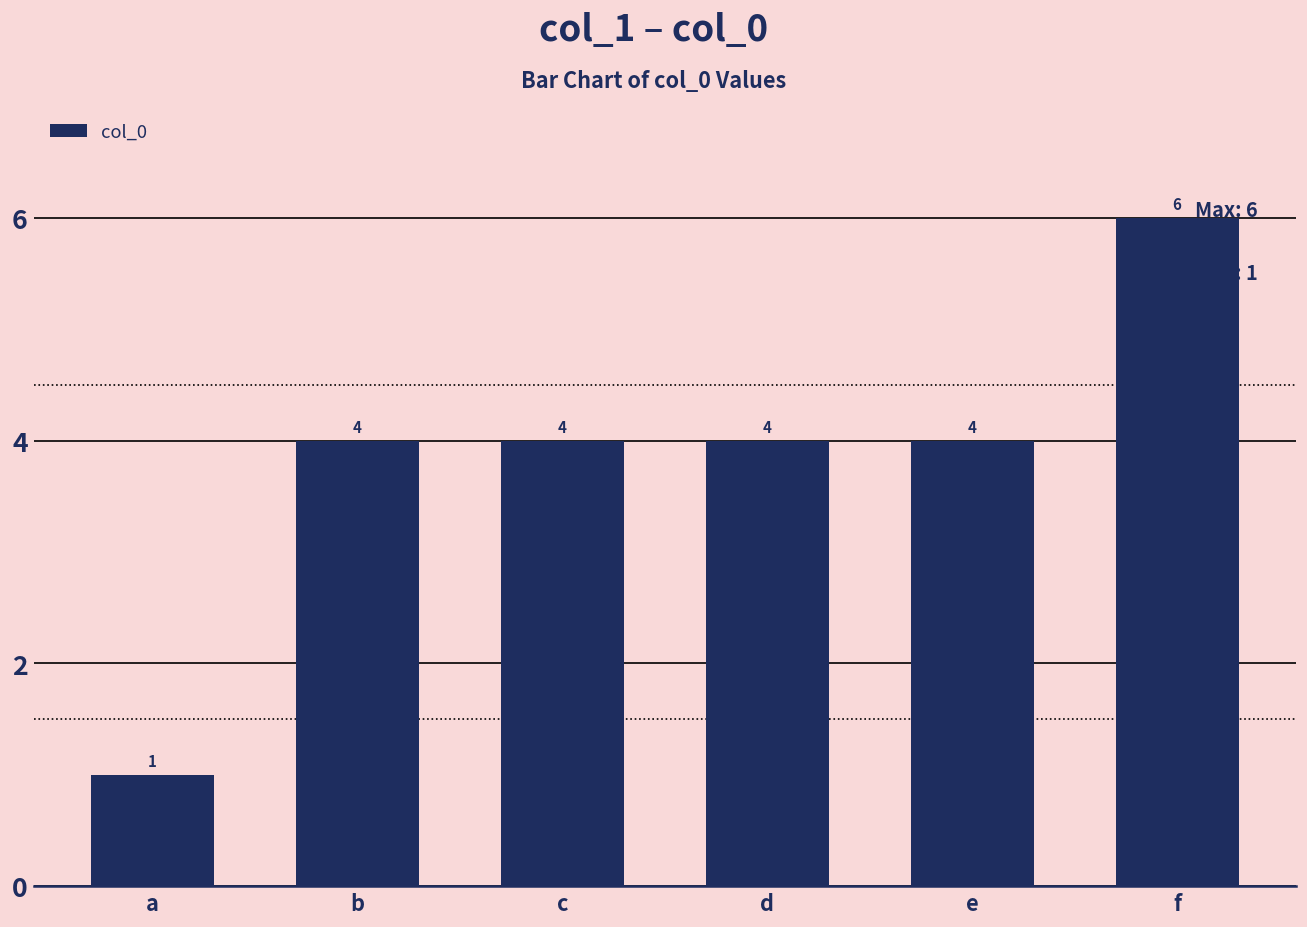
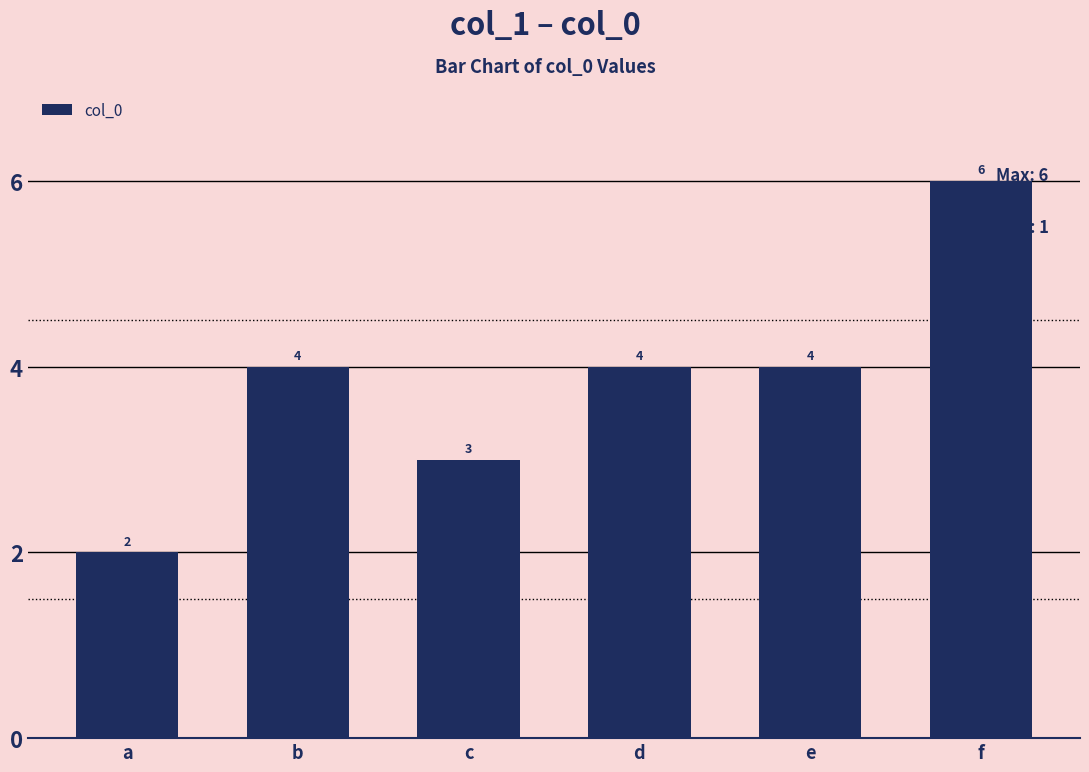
a: 1 -> 2
c: 4 -> 3
